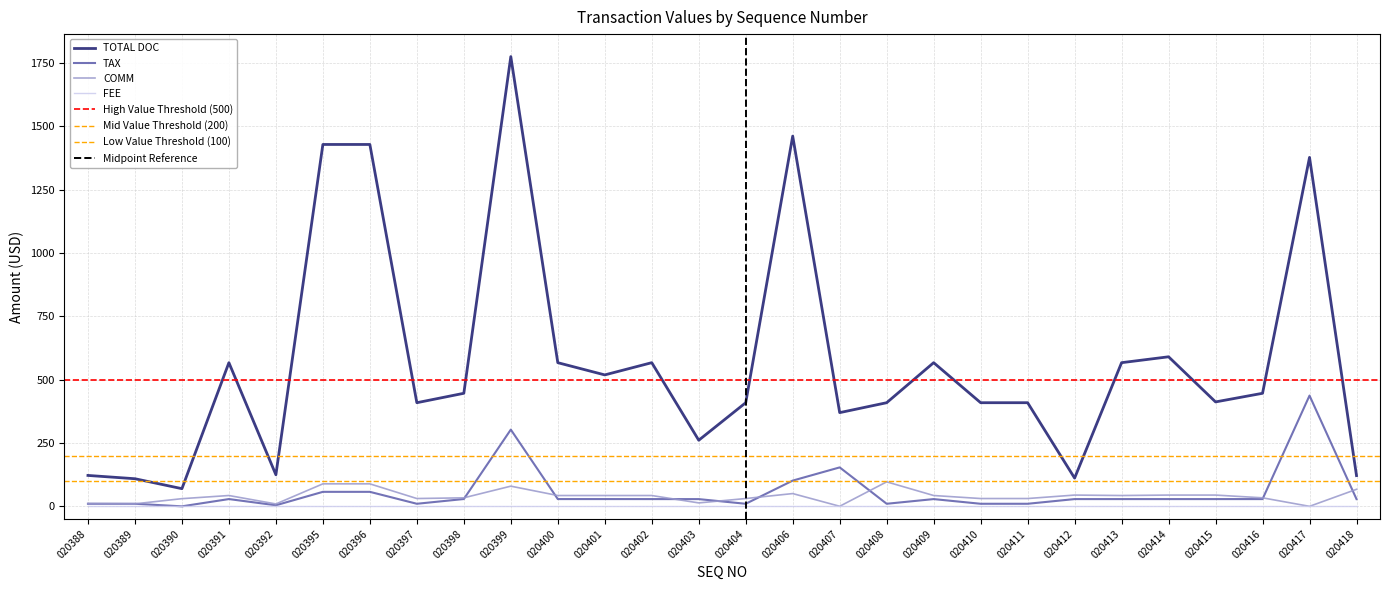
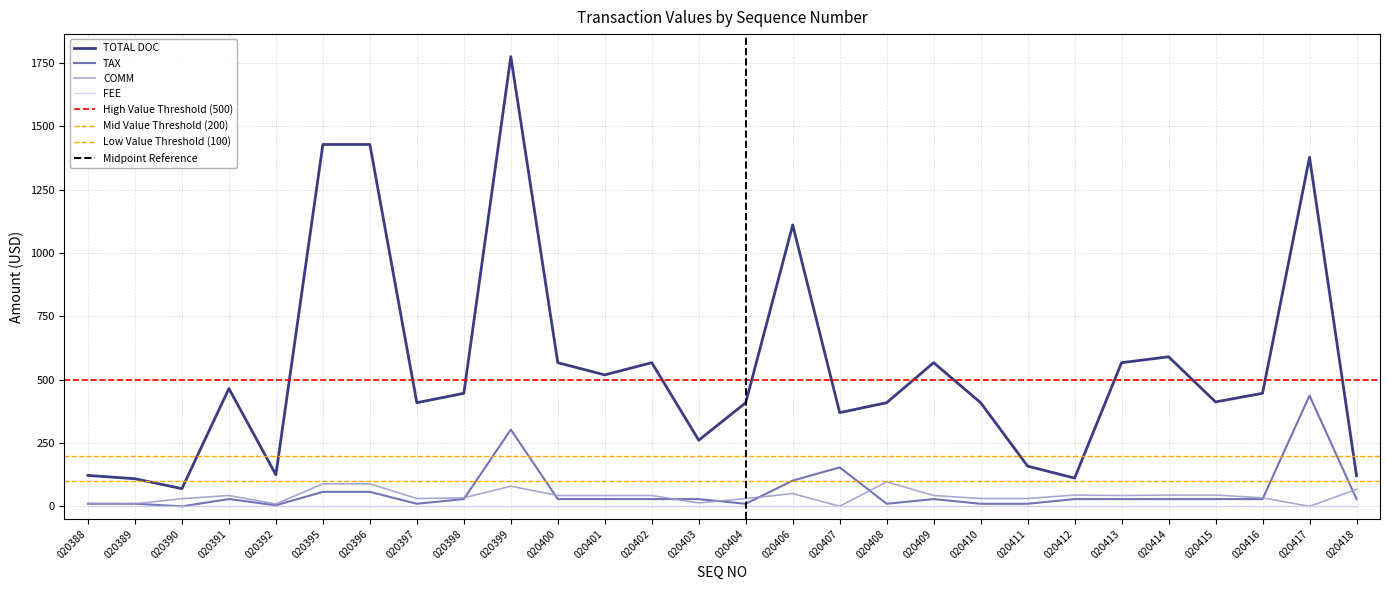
TOTAL DOC, 020391: 570 -> 470
TOTAL DOC, 020406: 1460 -> 1110
TOTAL DOC, 020411: 410 -> 160
